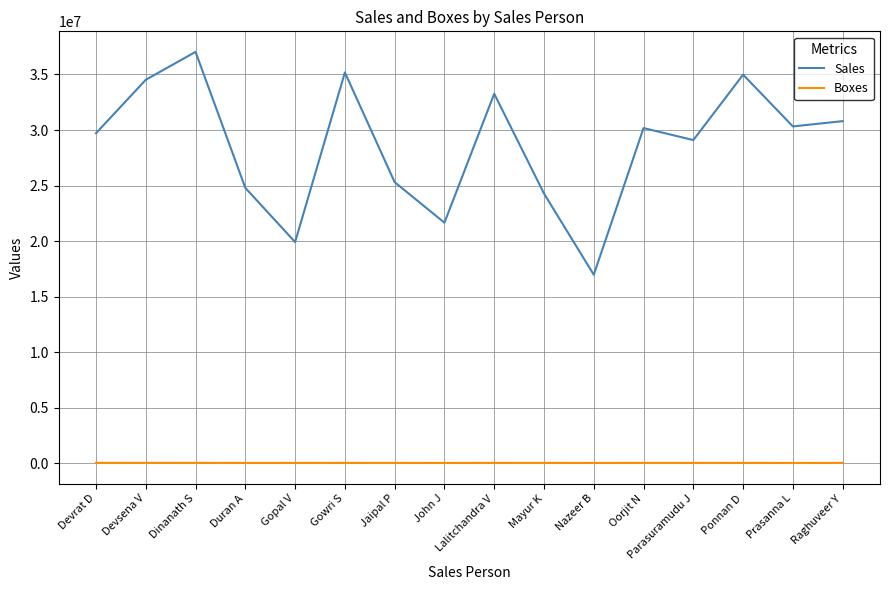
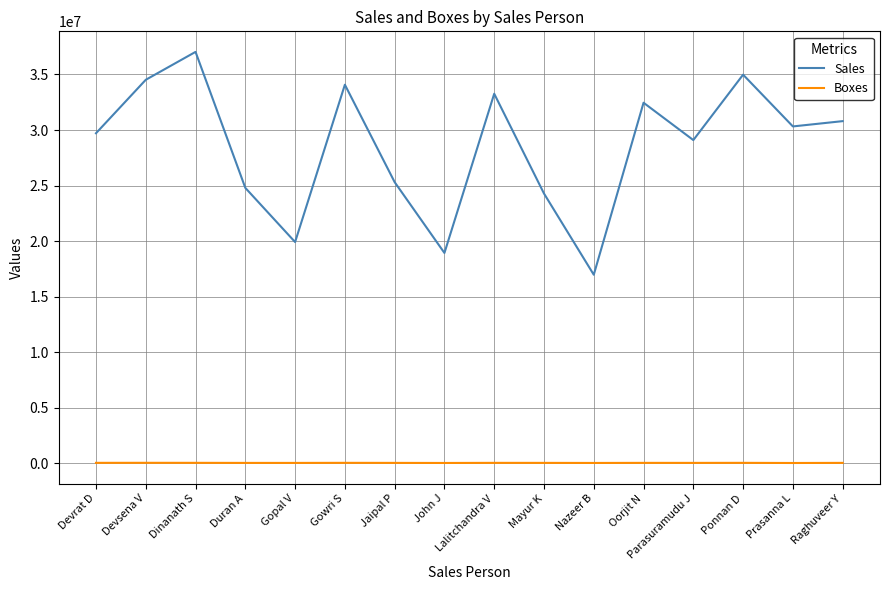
Sales, Gowri S: 35200000 -> 34100000
Sales, John J: 21700000 -> 18900000
Sales, Oorjit N: 30200000 -> 32500000
